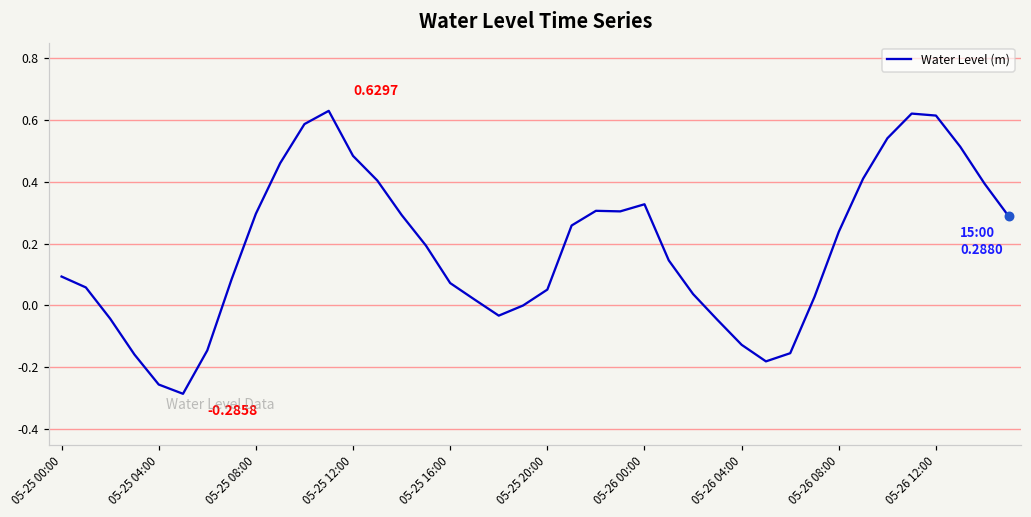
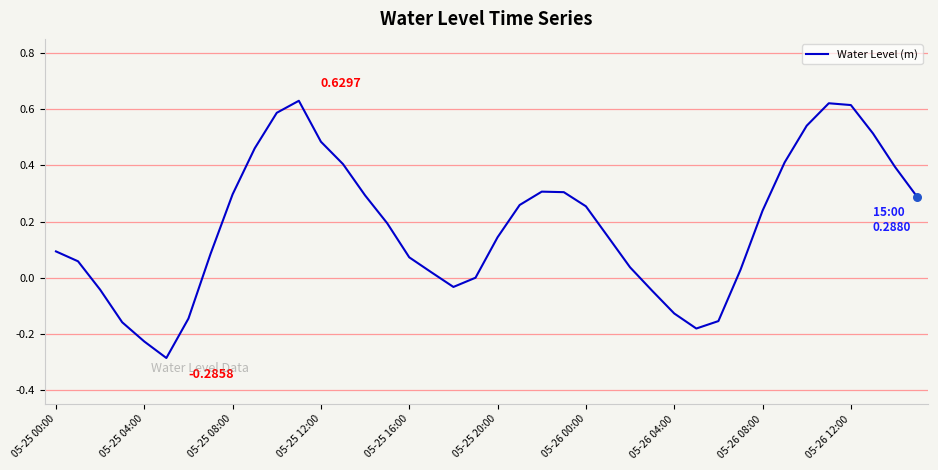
Water Level (m), 05-25 04:00: -0.26 -> -0.23
Water Level (m), 05-25 20:00: 0.05 -> 0.14
Water Level (m), 05-26 00:00: 0.33 -> 0.25
